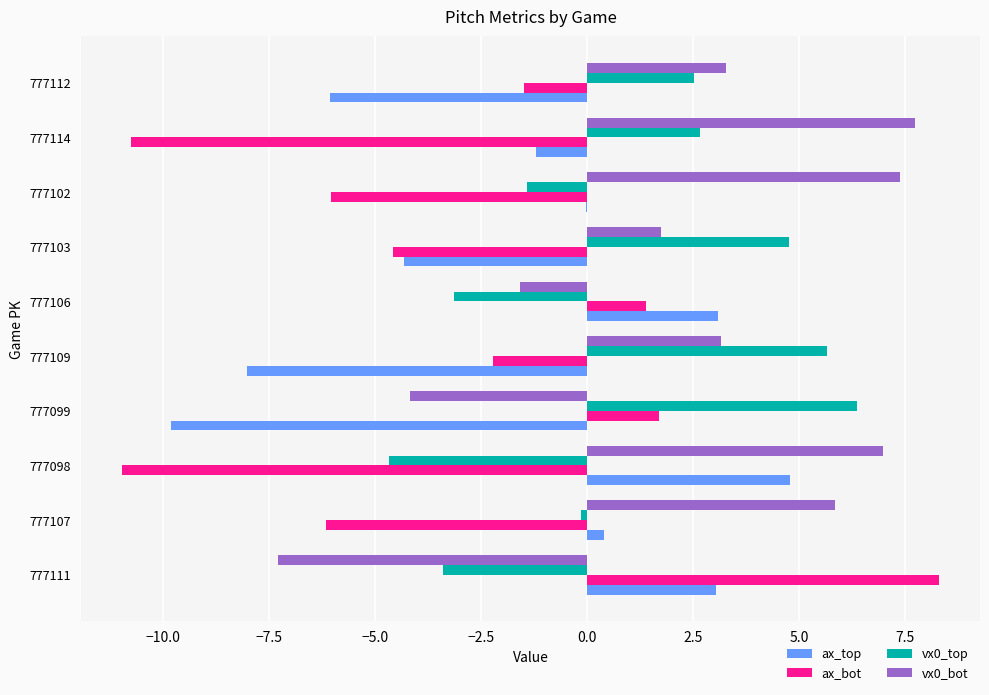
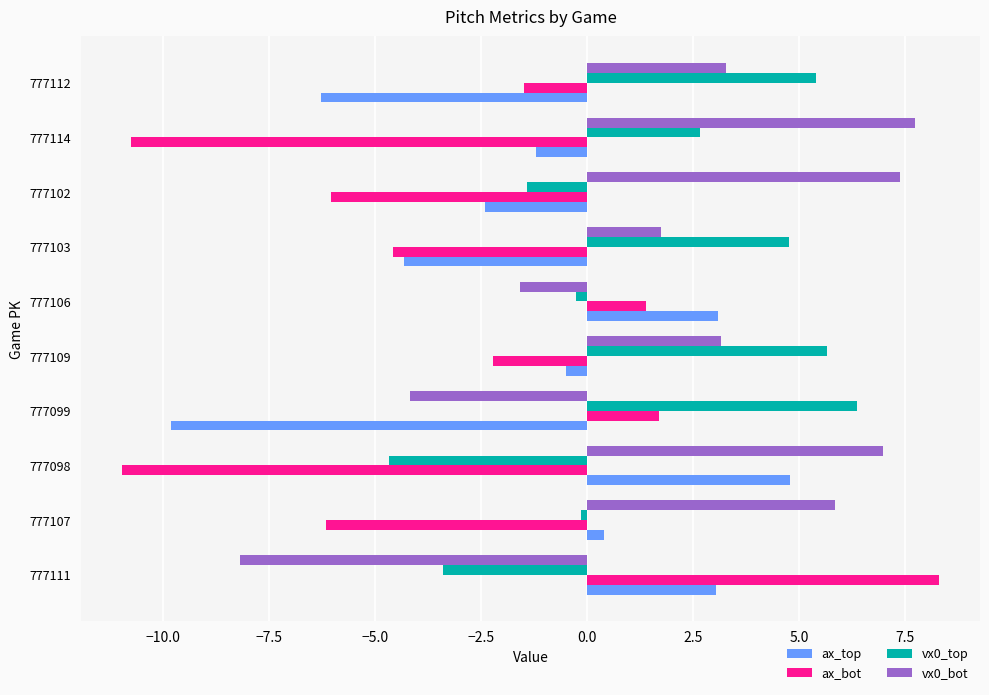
vx0_top, 777112: 2.5 -> 5.4
ax_top, 777112: -6.1 -> -6.3
ax_top, 777102: 0.0 -> -2.4
vx0_top, 777106: -3.1 -> -0.3
ax_top, 777109: -8.0 -> -0.5
vx0_bot, 777111: -7.3 -> -8.2
